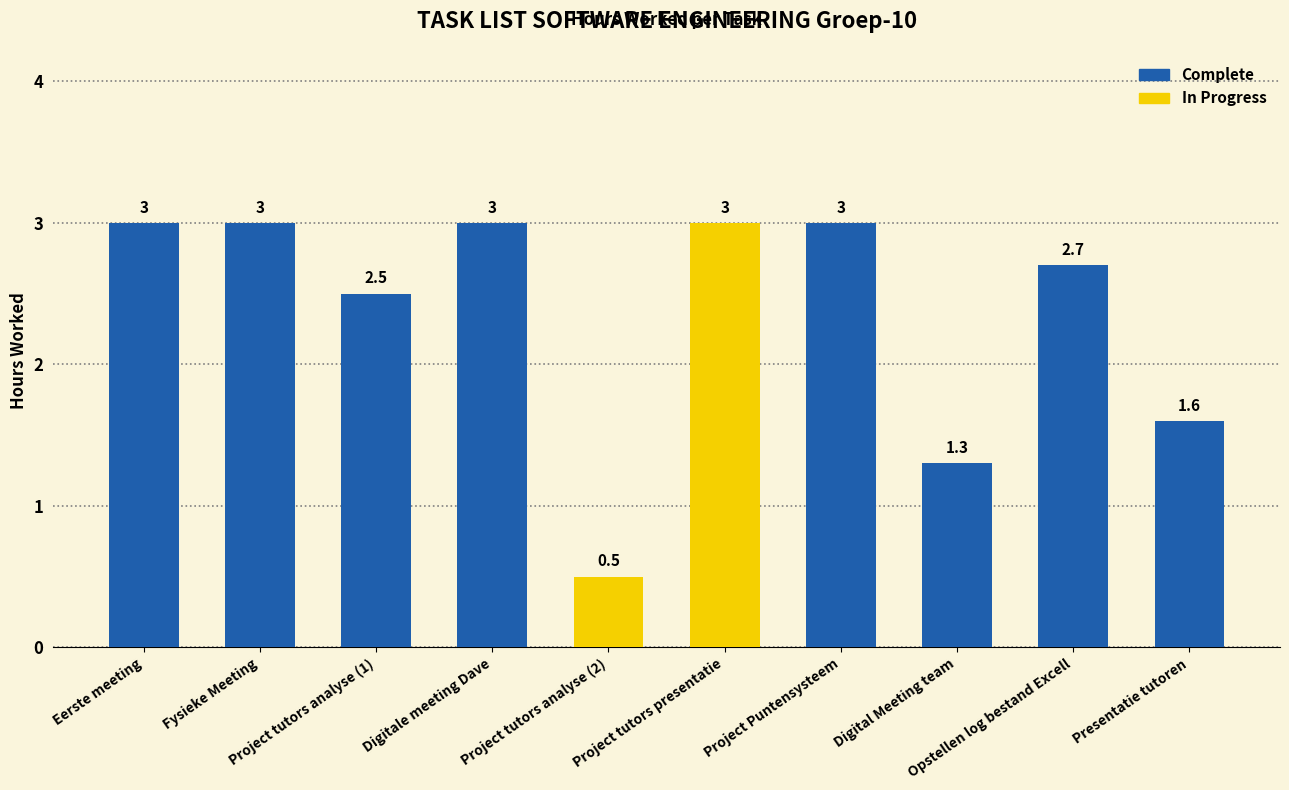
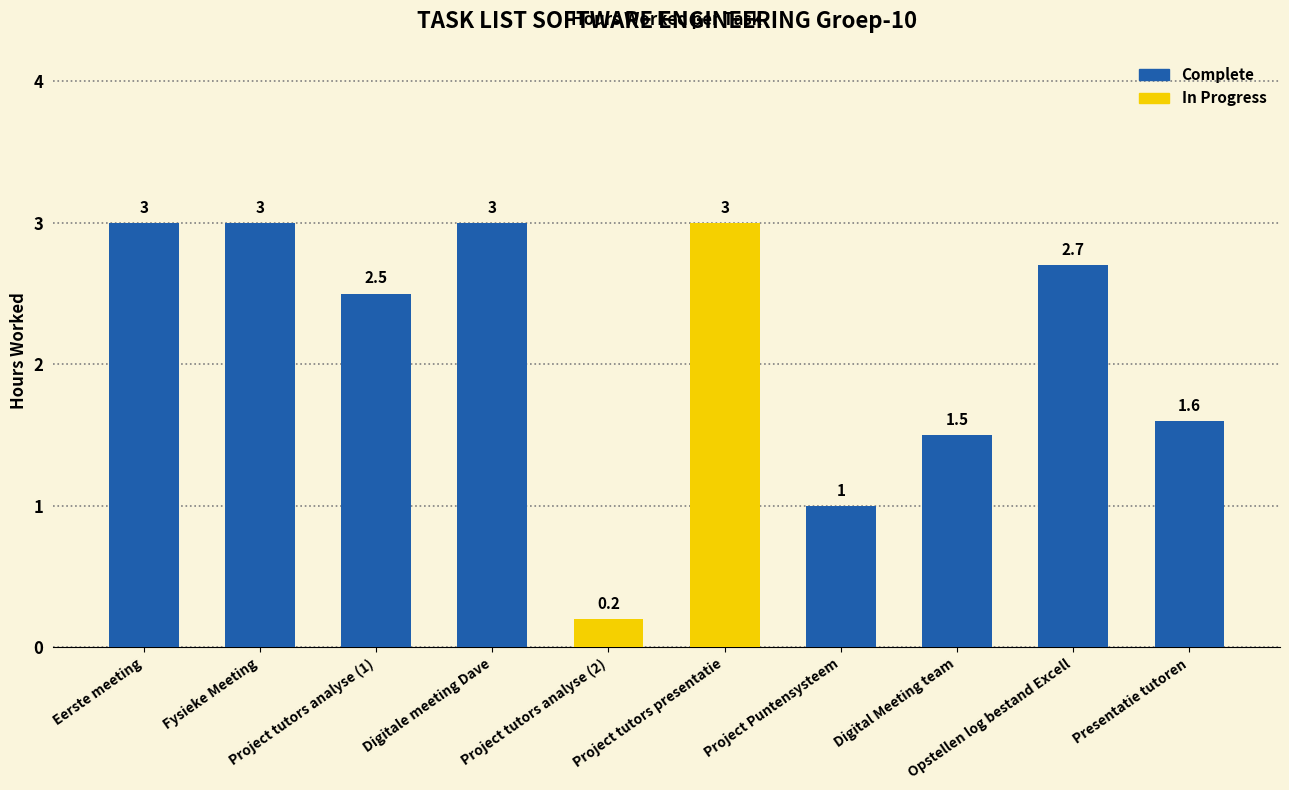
Project tutors analyse (2): 0.5 -> 0.2
Project Puntensysteem: 3 -> 1
Digital Meeting team: 1.3 -> 1.5
